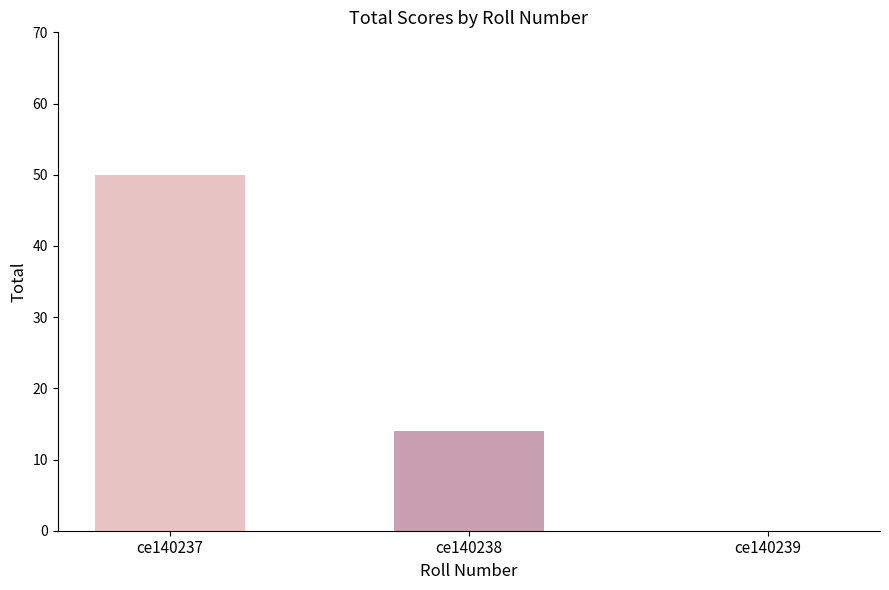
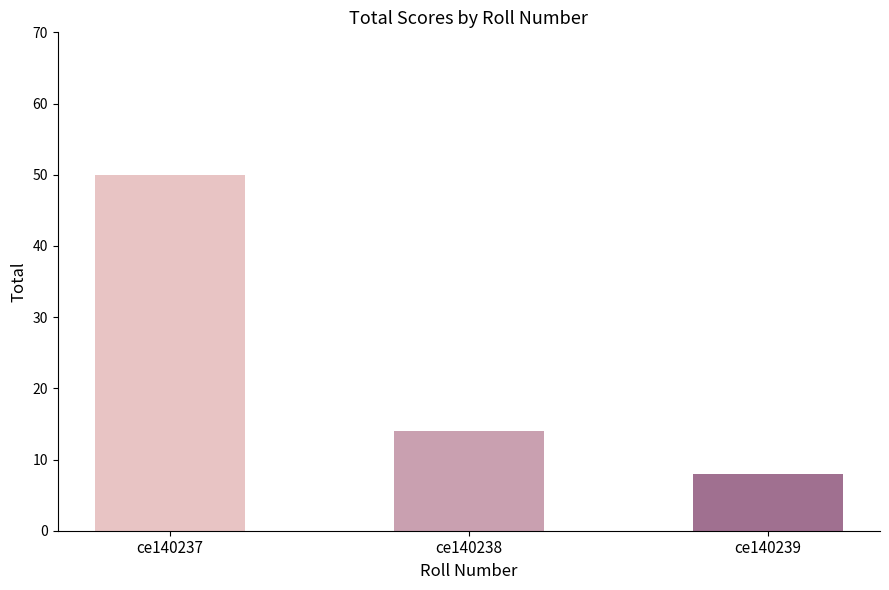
ce140239: 0 -> 8
